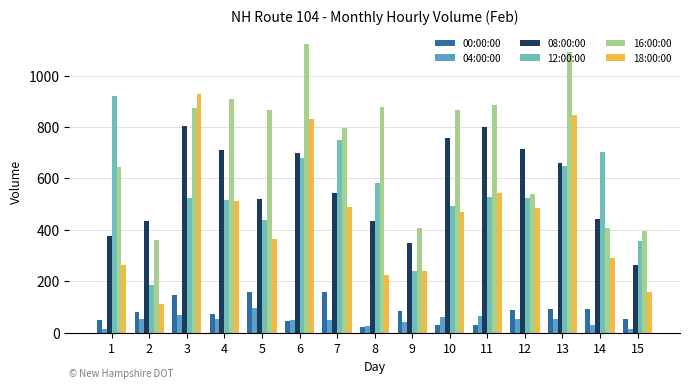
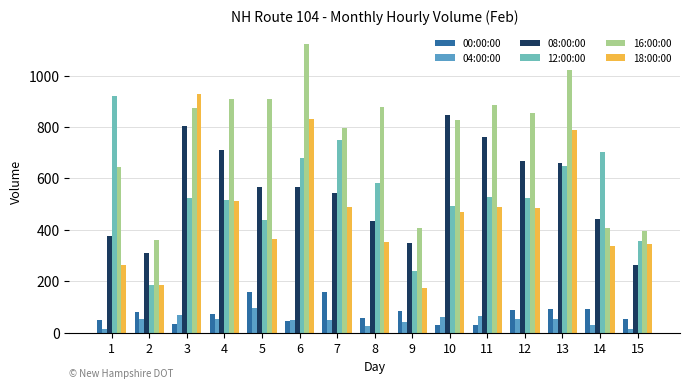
08:00:00, 2: 430 -> 310
18:00:00, 2: 110 -> 190
00:00:00, 3: 150 -> 30
08:00:00, 5: 520 -> 570
16:00:00, 5: 870 -> 910
08:00:00, 6: 700 -> 570
00:00:00, 8: 20 -> 60
18:00:00, 8: 220 -> 350
18:00:00, 9: 240 -> 170
08:00:00, 10: 760 -> 850
16:00:00, 10: 870 -> 830
08:00:00, 11: 800 -> 760
18:00:00, 11: 540 -> 490
08:00:00, 12: 710 -> 670
16:00:00, 12: 540 -> 860
16:00:00, 13: 1090 -> 1020
18:00:00, 13: 850 -> 790
18:00:00, 14: 290 -> 340
18:00:00, 15: 160 -> 350
